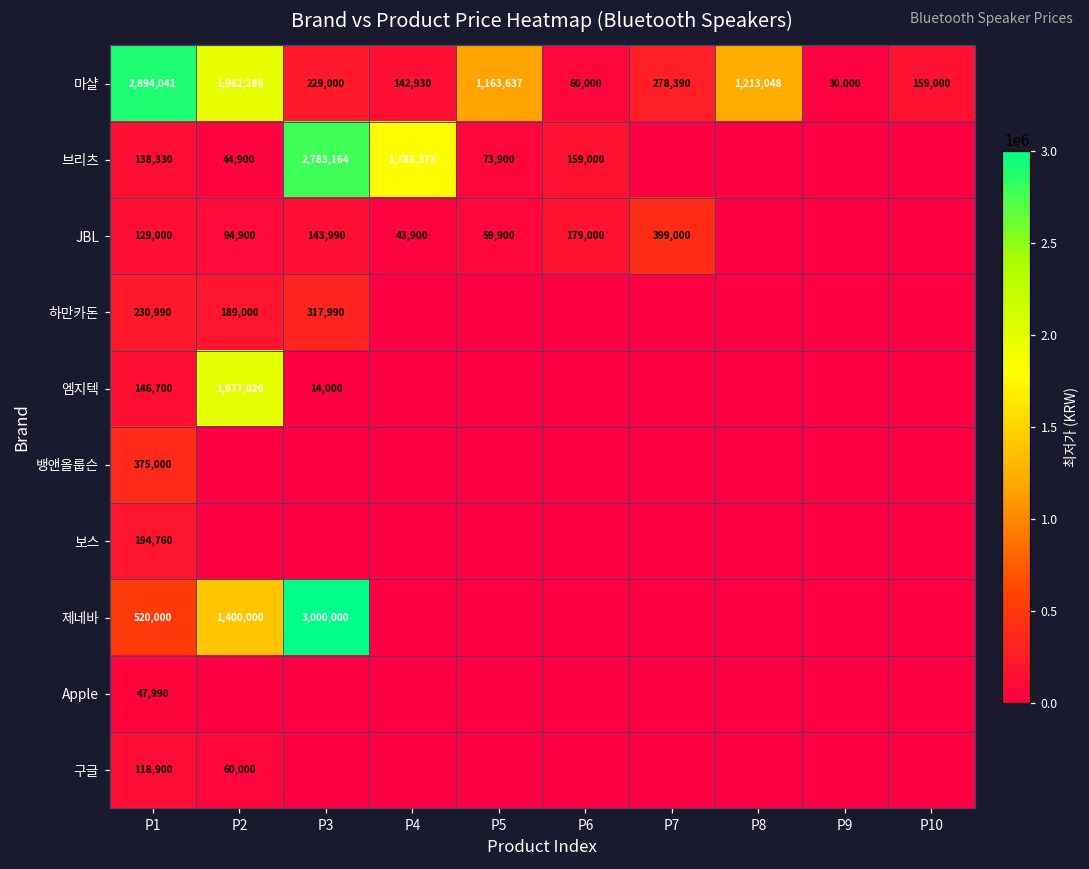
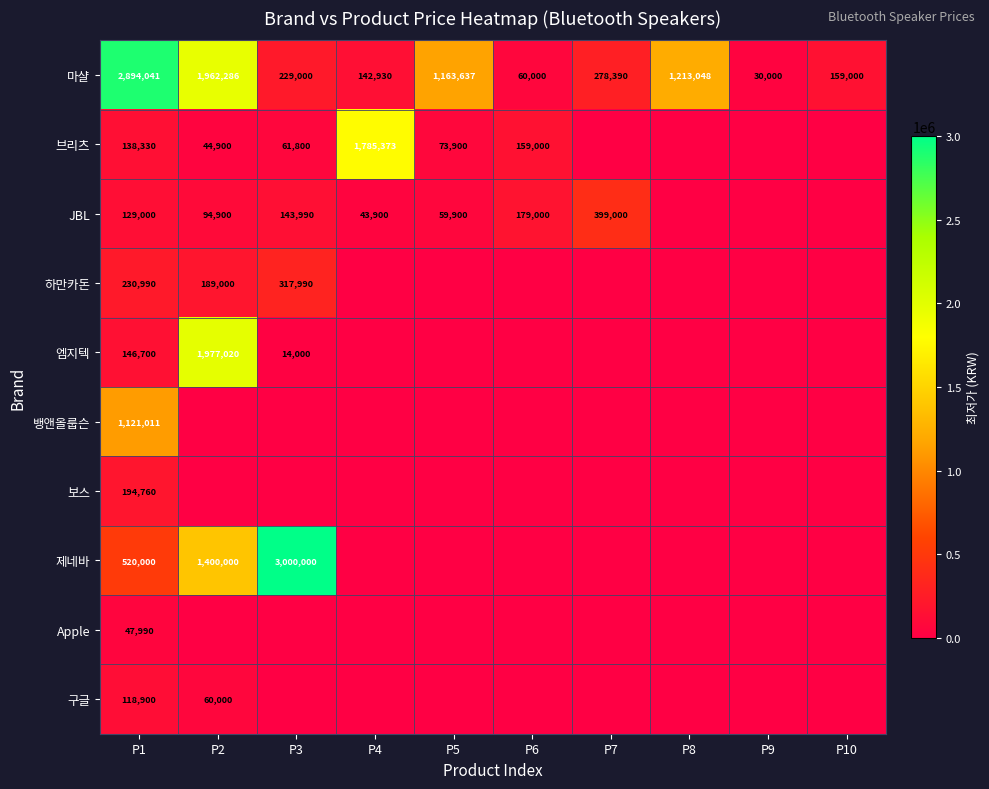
브리츠, P3: 2,783,164 -> 61,800
뱅앤올룹슨, P1: 375,000 -> 1,121,011
